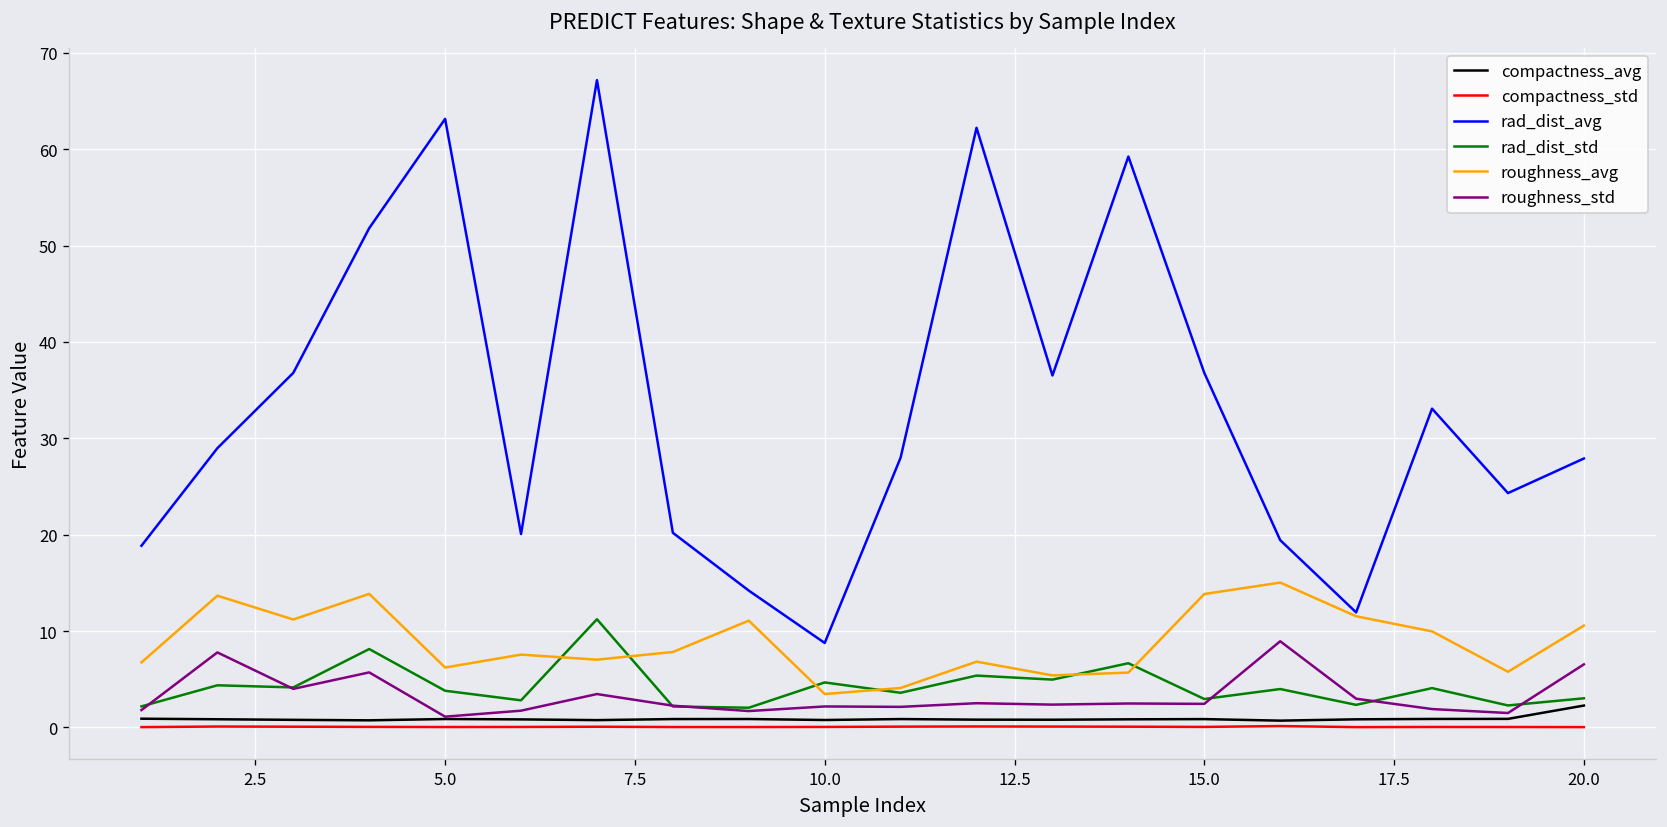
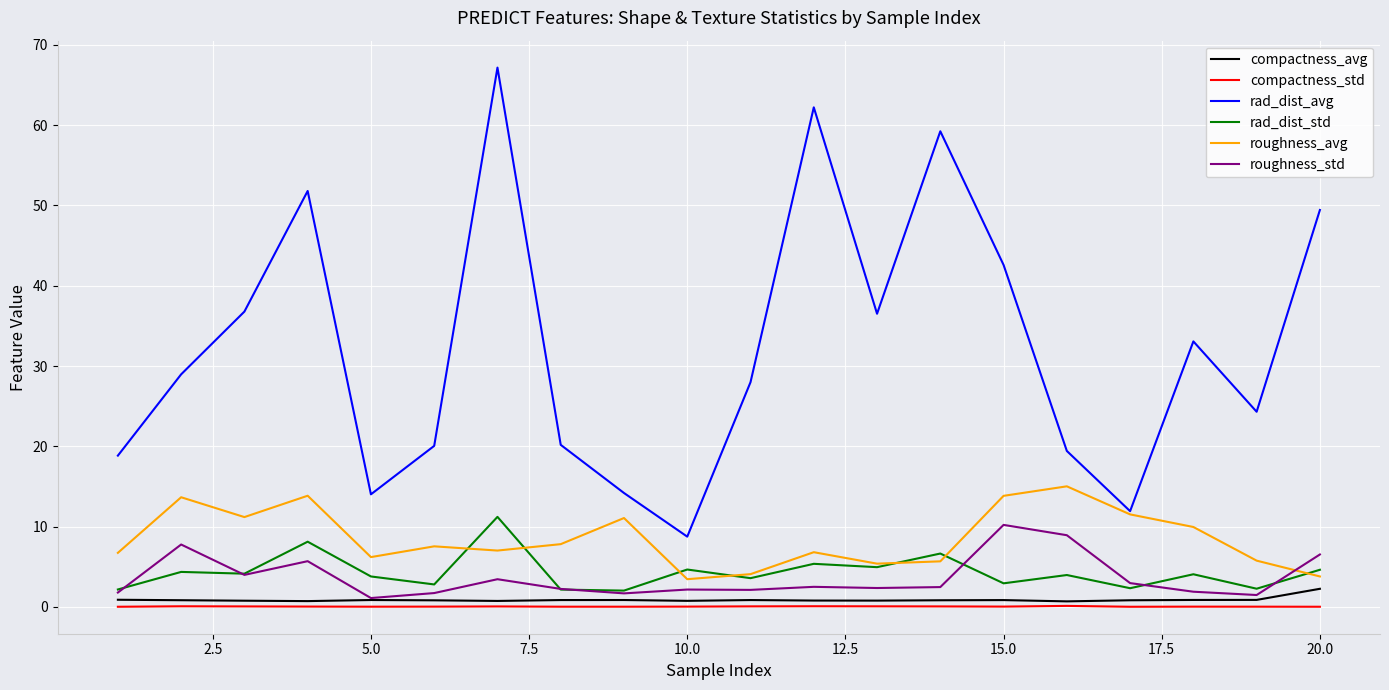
rad_dist_avg, 5.0: 63 -> 14
rad_dist_avg, 15.0: 37 -> 43
roughness_std, 15.0: 2 -> 10
rad_dist_avg, 20.0: 28 -> 49
rad_dist_std, 20.0: 3 -> 5
roughness_avg, 20.0: 11 -> 4
